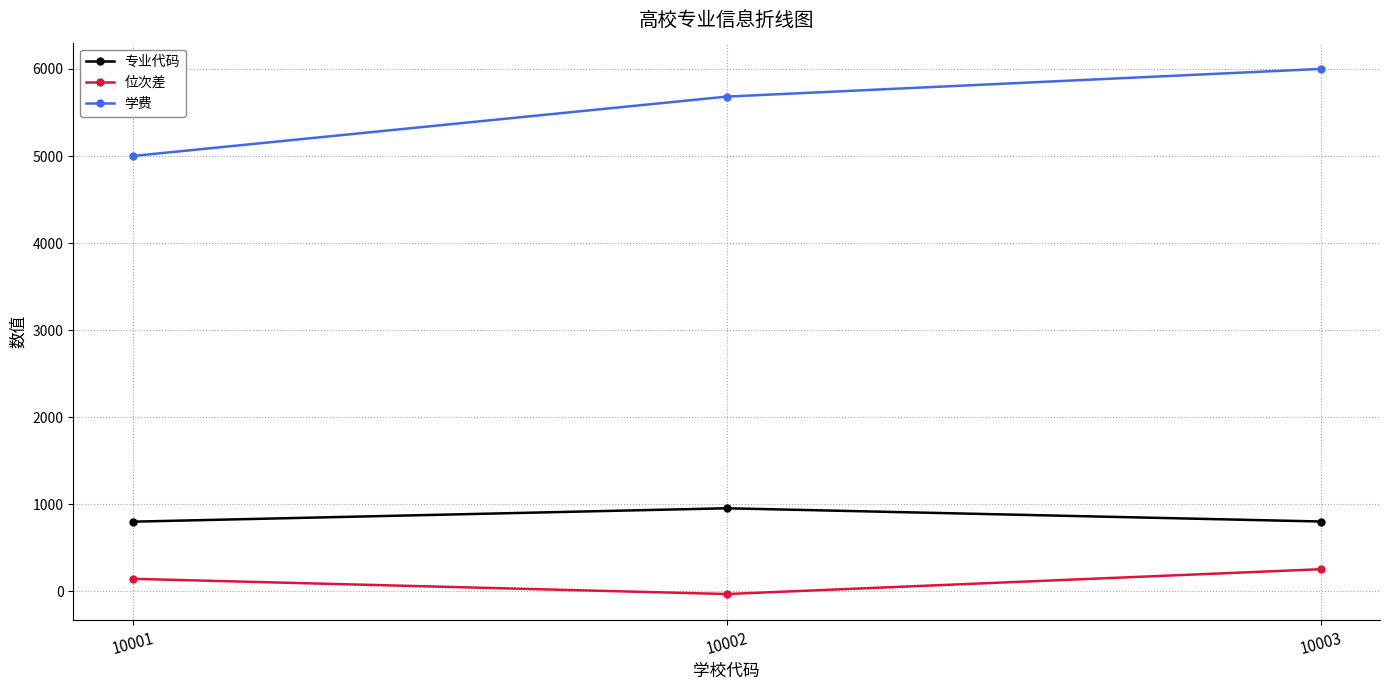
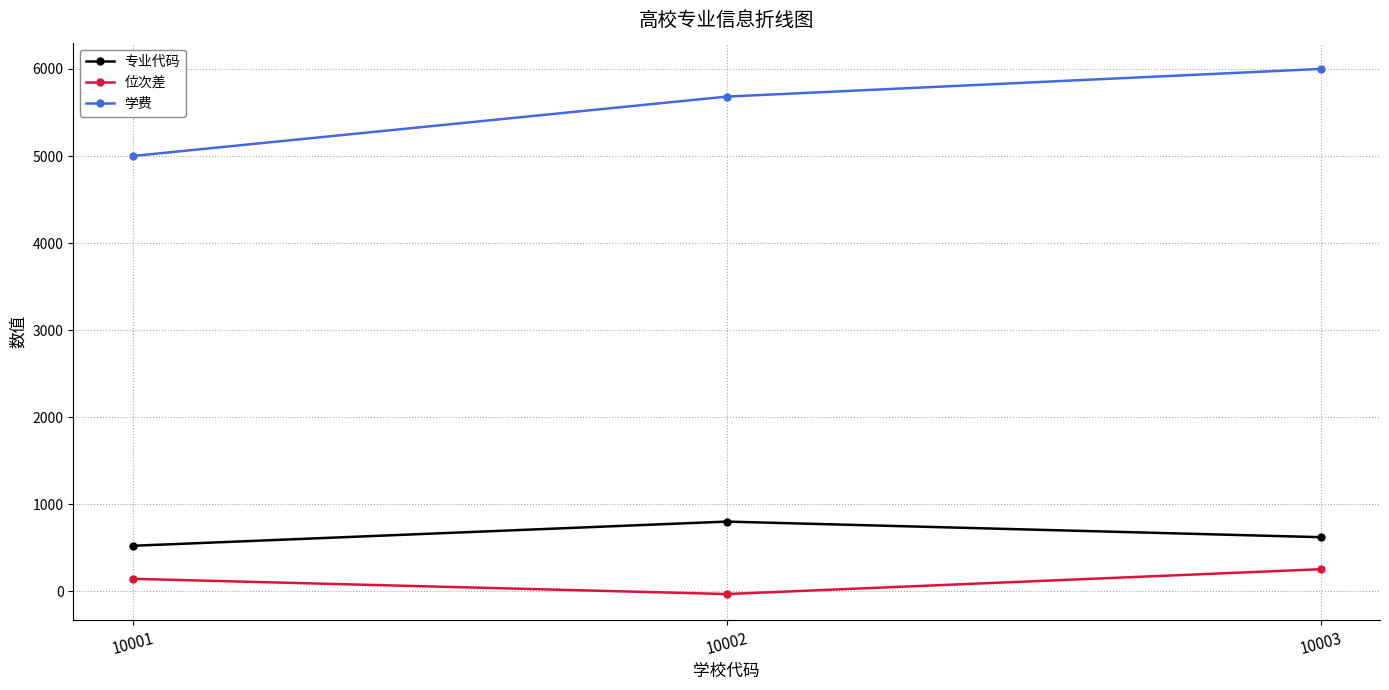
专业代码, 10001: 800 -> 500
专业代码, 10002: 1000 -> 800
专业代码, 10003: 800 -> 600
